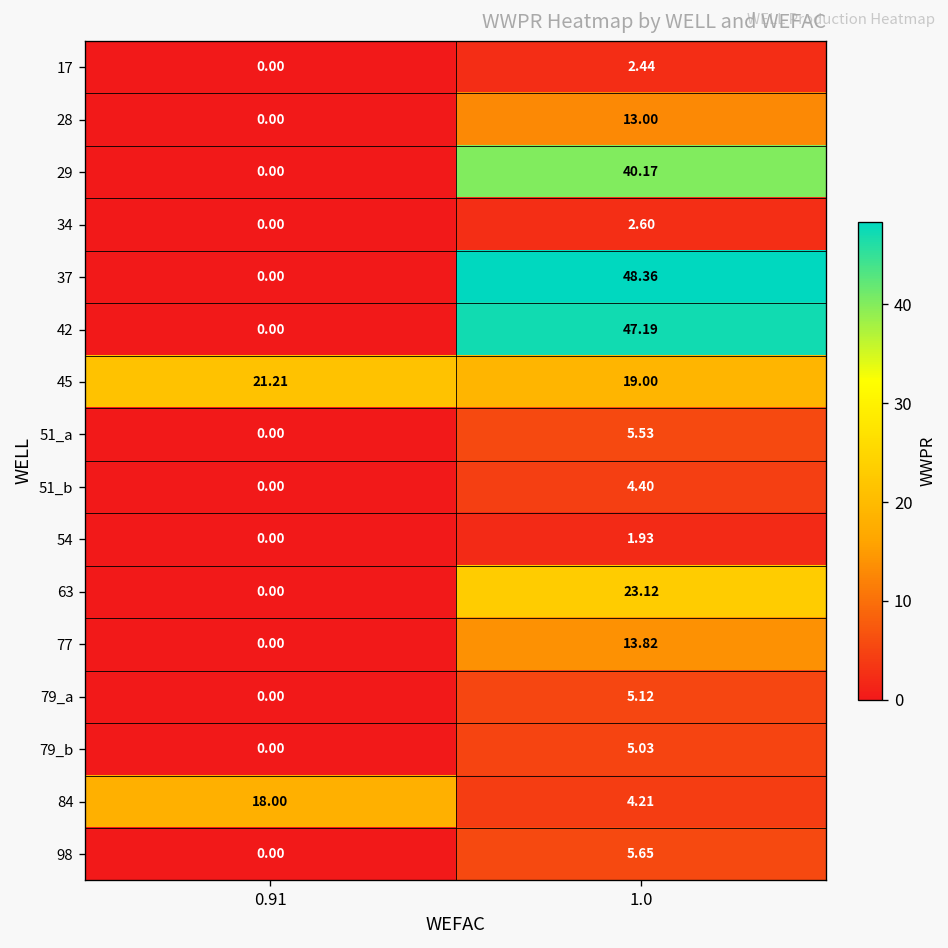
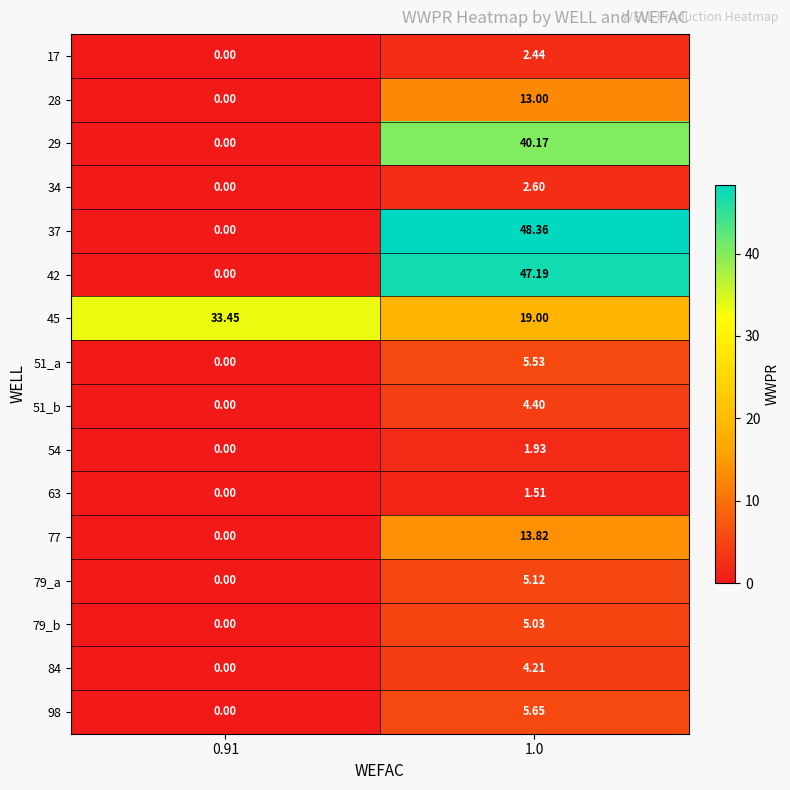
45, 0.91: 21.21 -> 33.45
63, 1.0: 23.12 -> 1.51
84, 0.91: 18.00 -> 0.00
